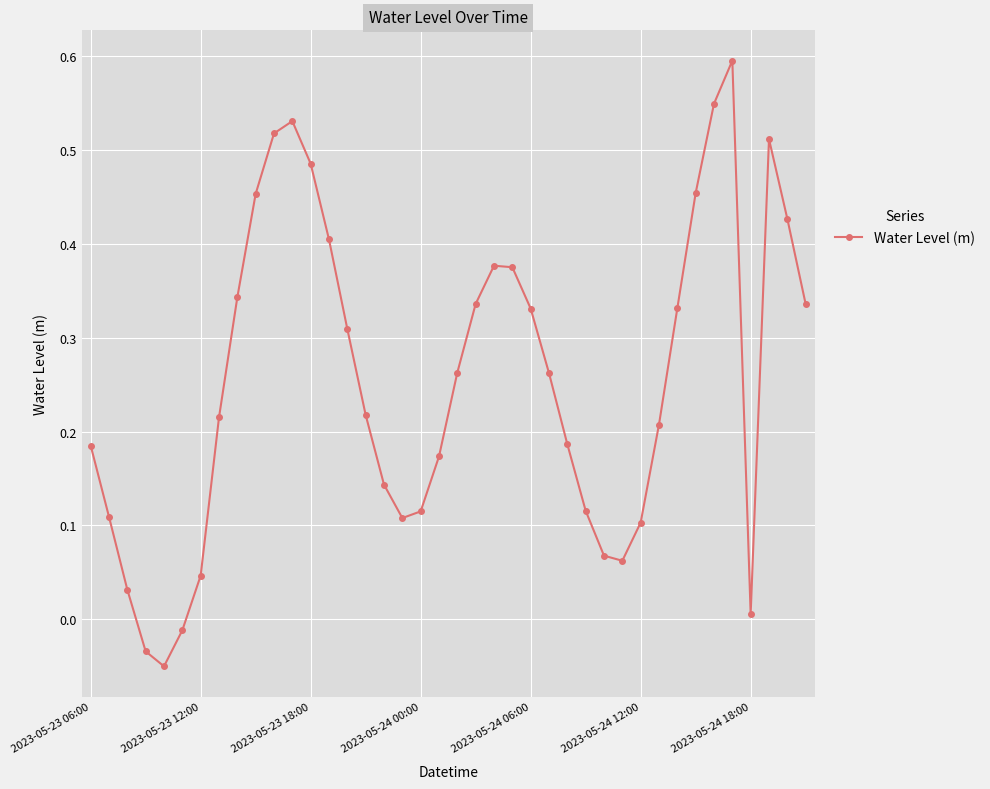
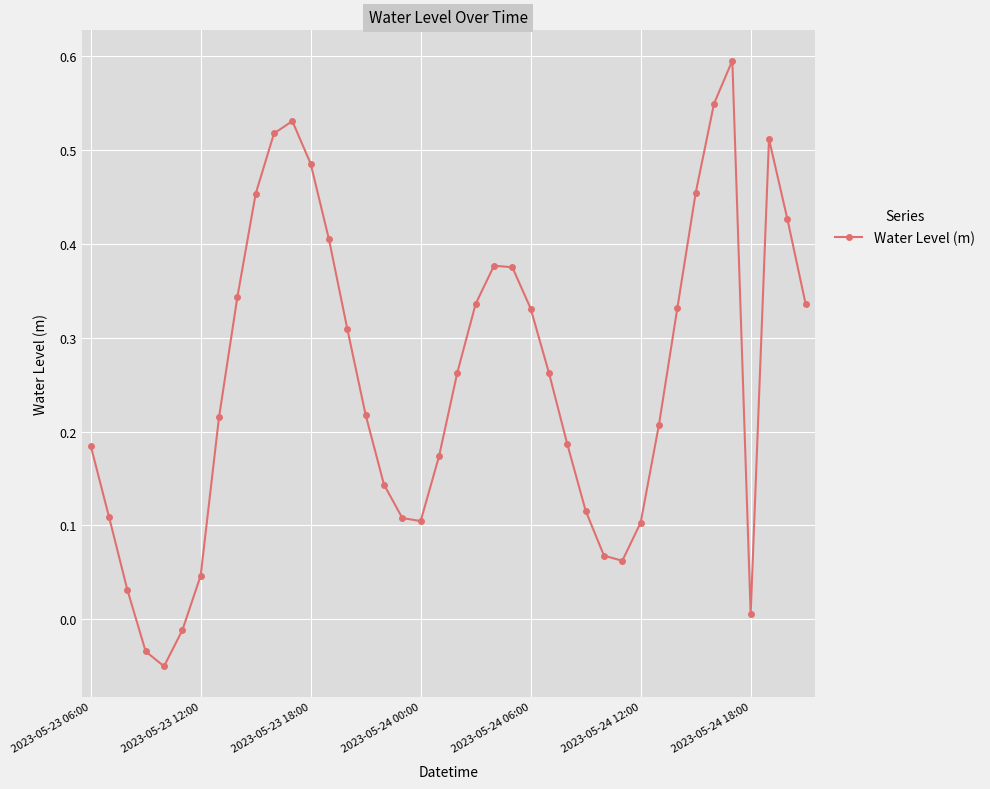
2023-05-24 00:00: 0.12 -> 0.10
